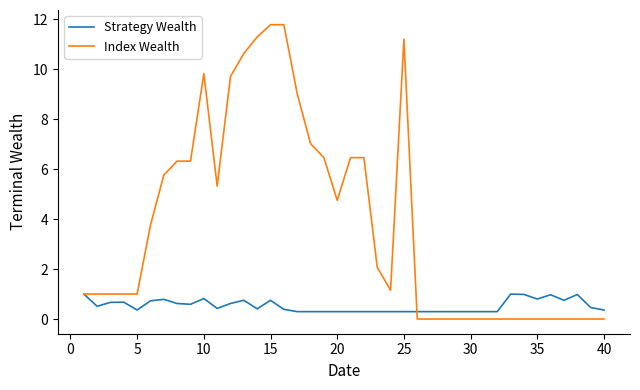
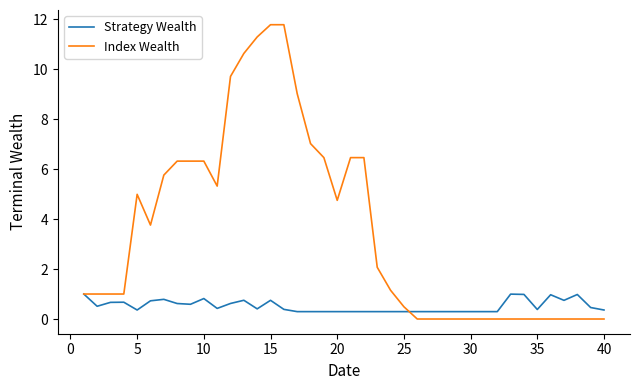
Index Wealth, 5: 1.0 -> 5.0
Index Wealth, 10: 9.8 -> 6.3
Index Wealth, 25: 11.2 -> 0.5
Strategy Wealth, 35: 0.8 -> 0.4
